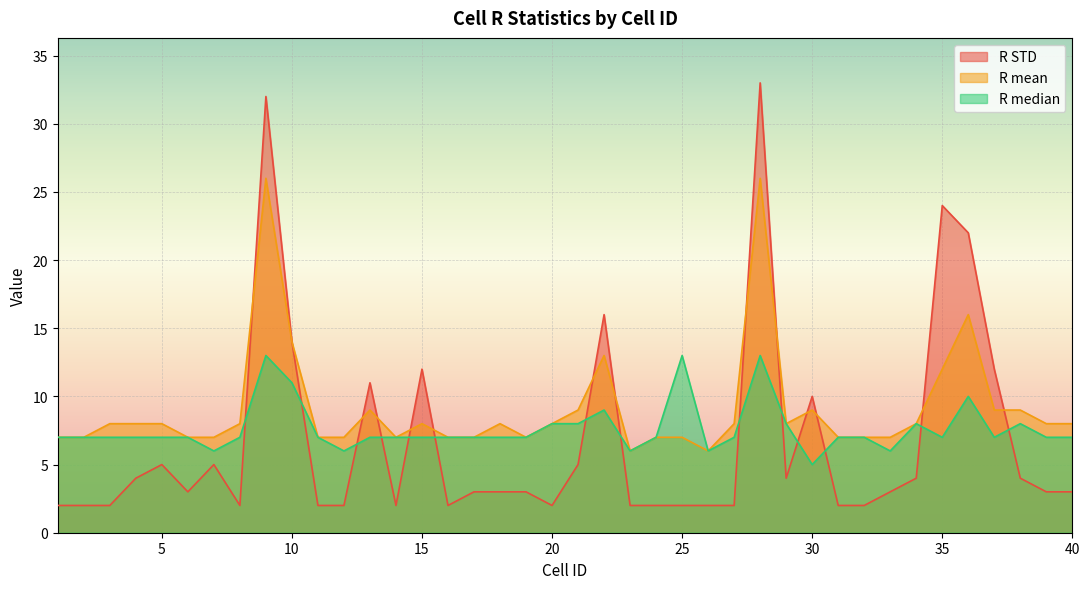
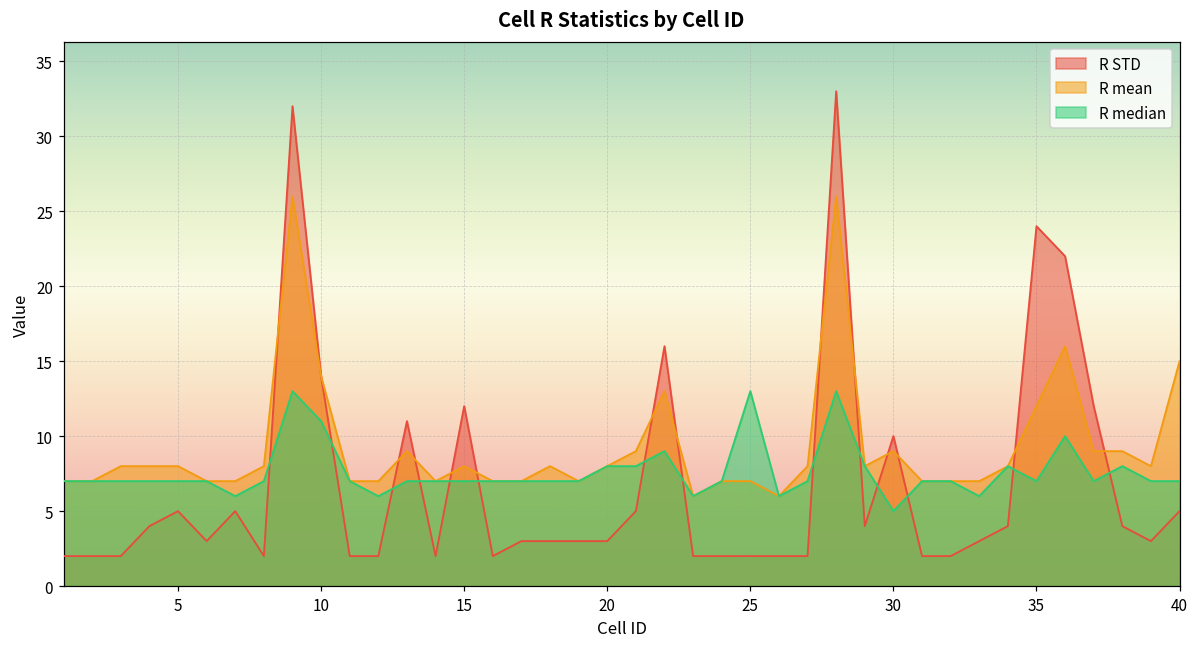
R STD, 20: 2 -> 3
R STD, 40: 3 -> 5
R mean, 40: 8 -> 15
